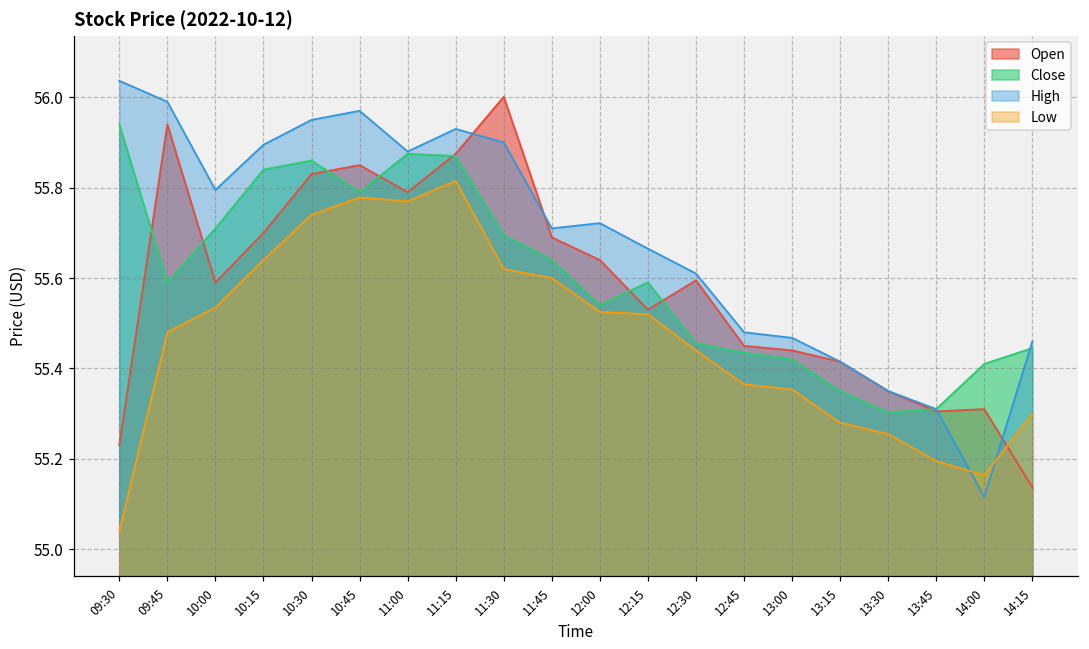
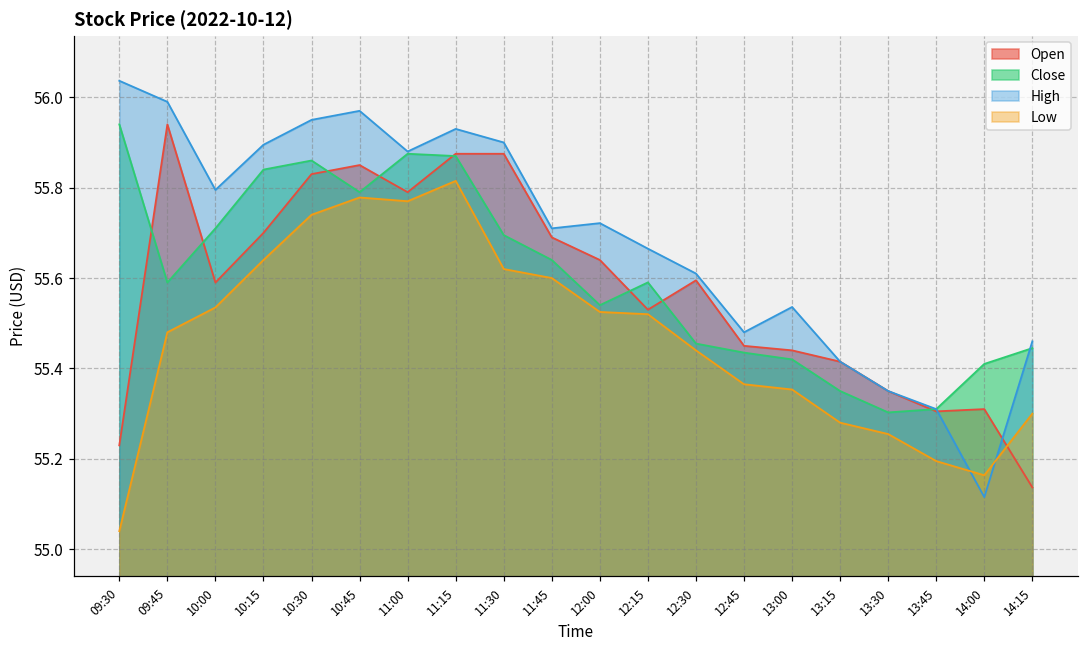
Open, 11:30: 56.00 -> 55.88
High, 13:00: 55.47 -> 55.54
